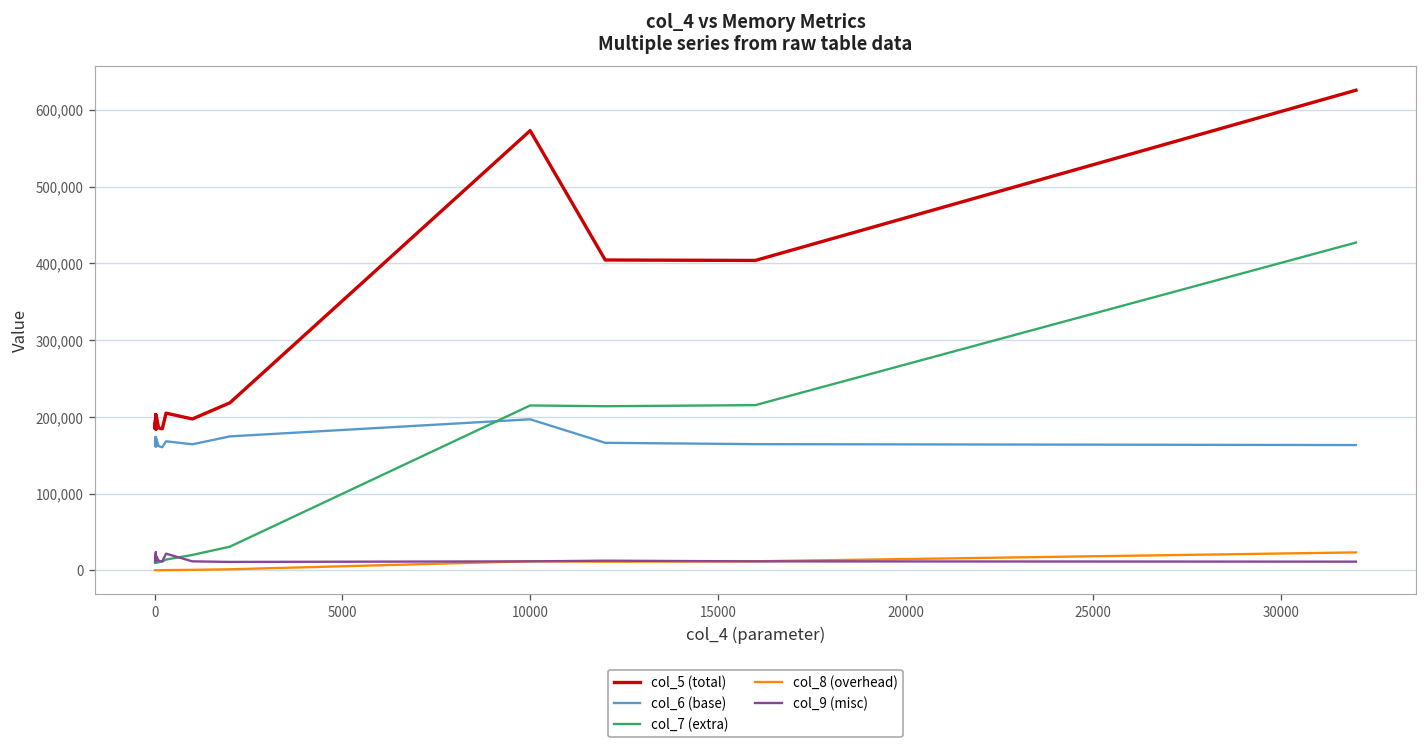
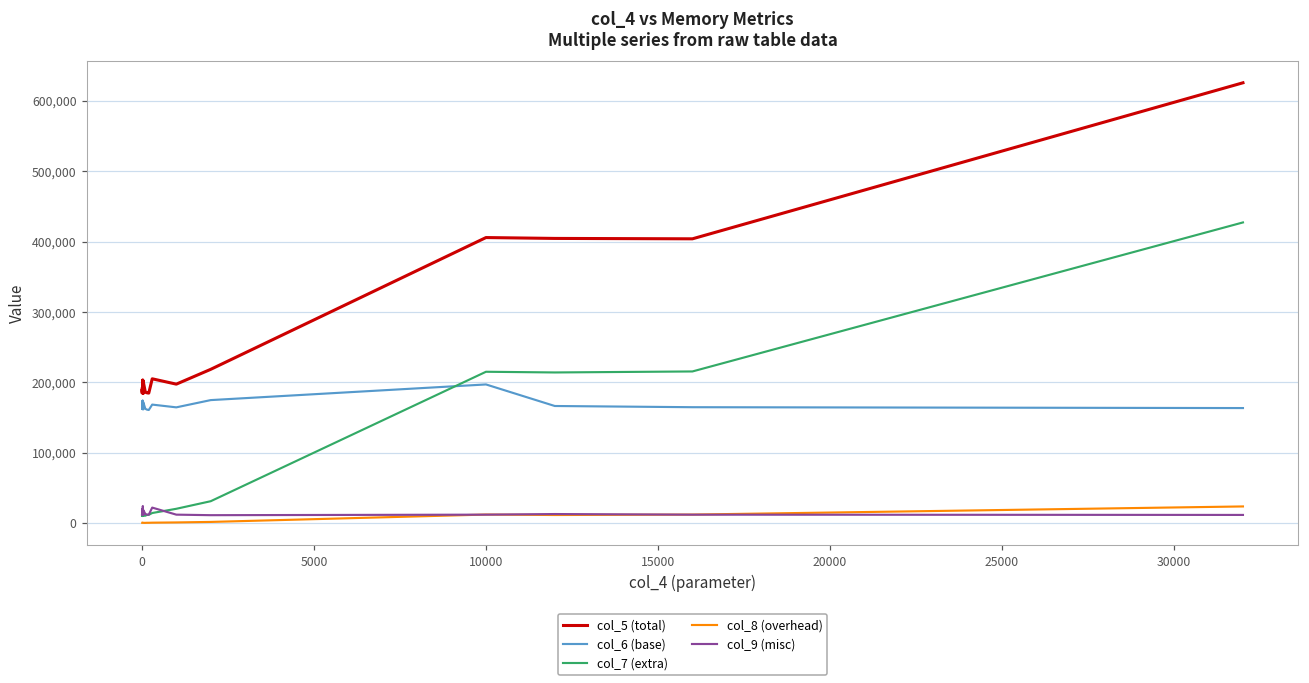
col_5 (total), 10000: 570,000 -> 410,000
